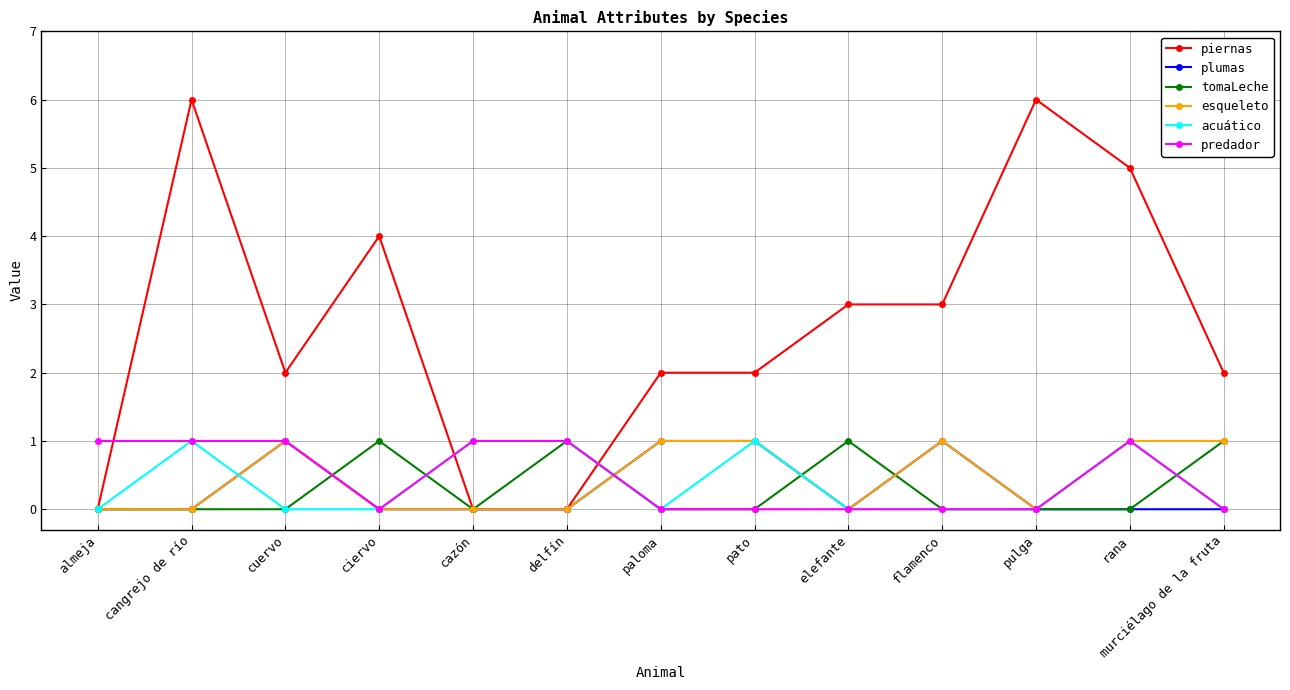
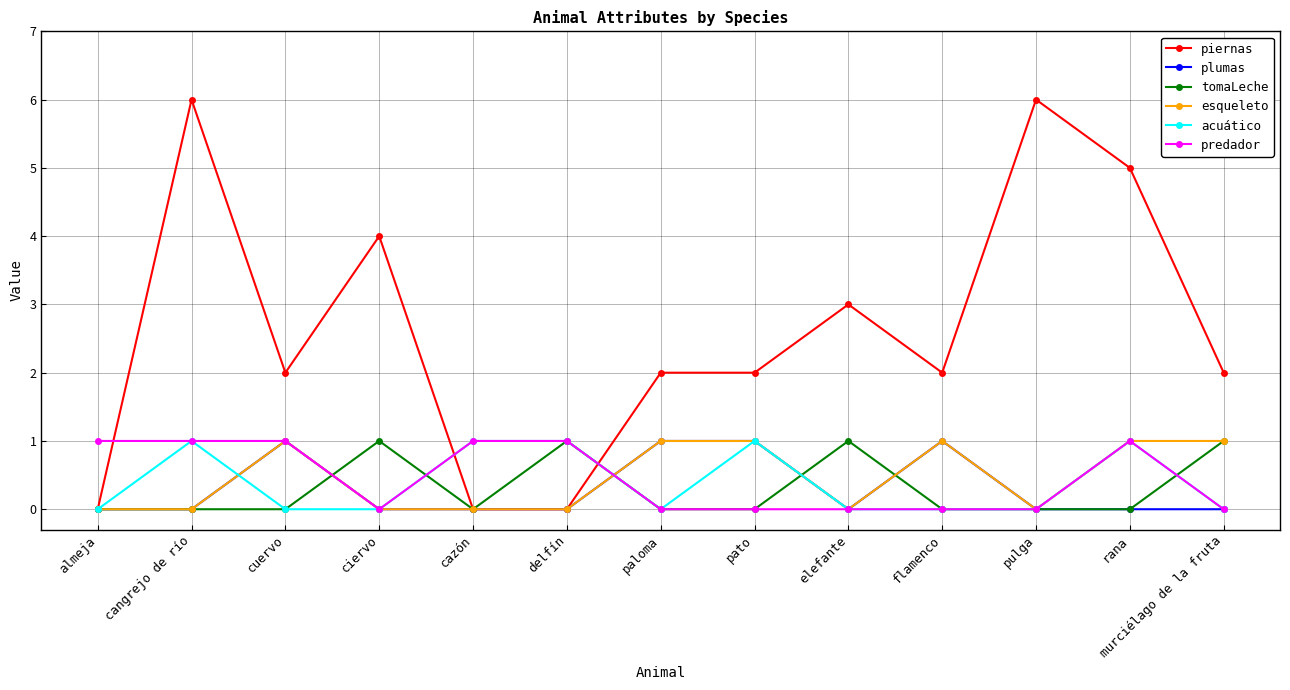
piernas, flamenco: 3 -> 2
